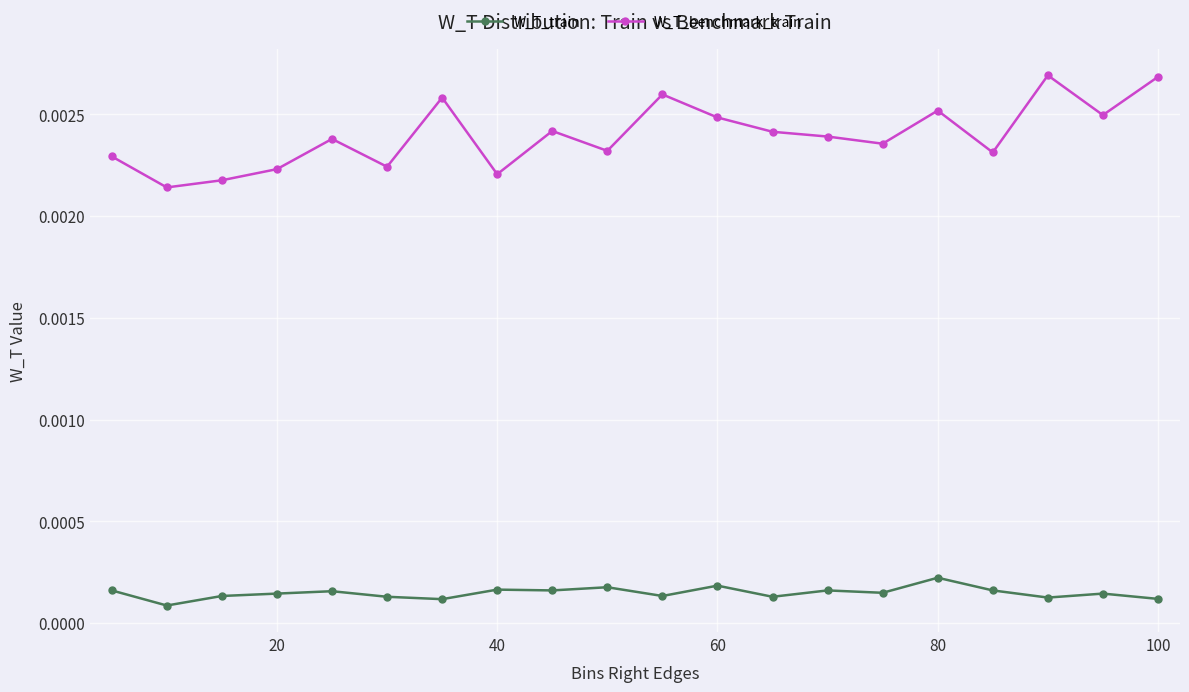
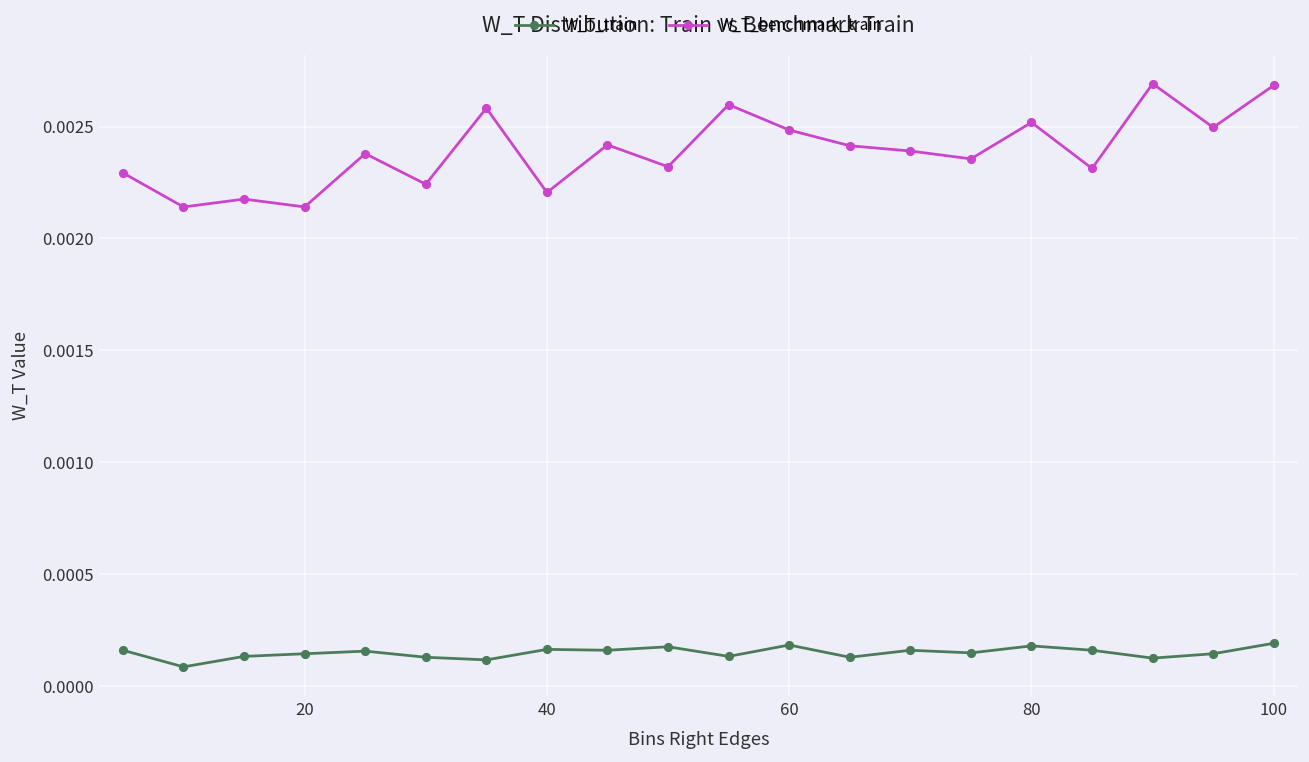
W_T_benchmark_train, 20: 0.00223 -> 0.00214
W_T_train, 80: 0.00022 -> 0.00018
W_T_train, 100: 0.00012 -> 0.00019
